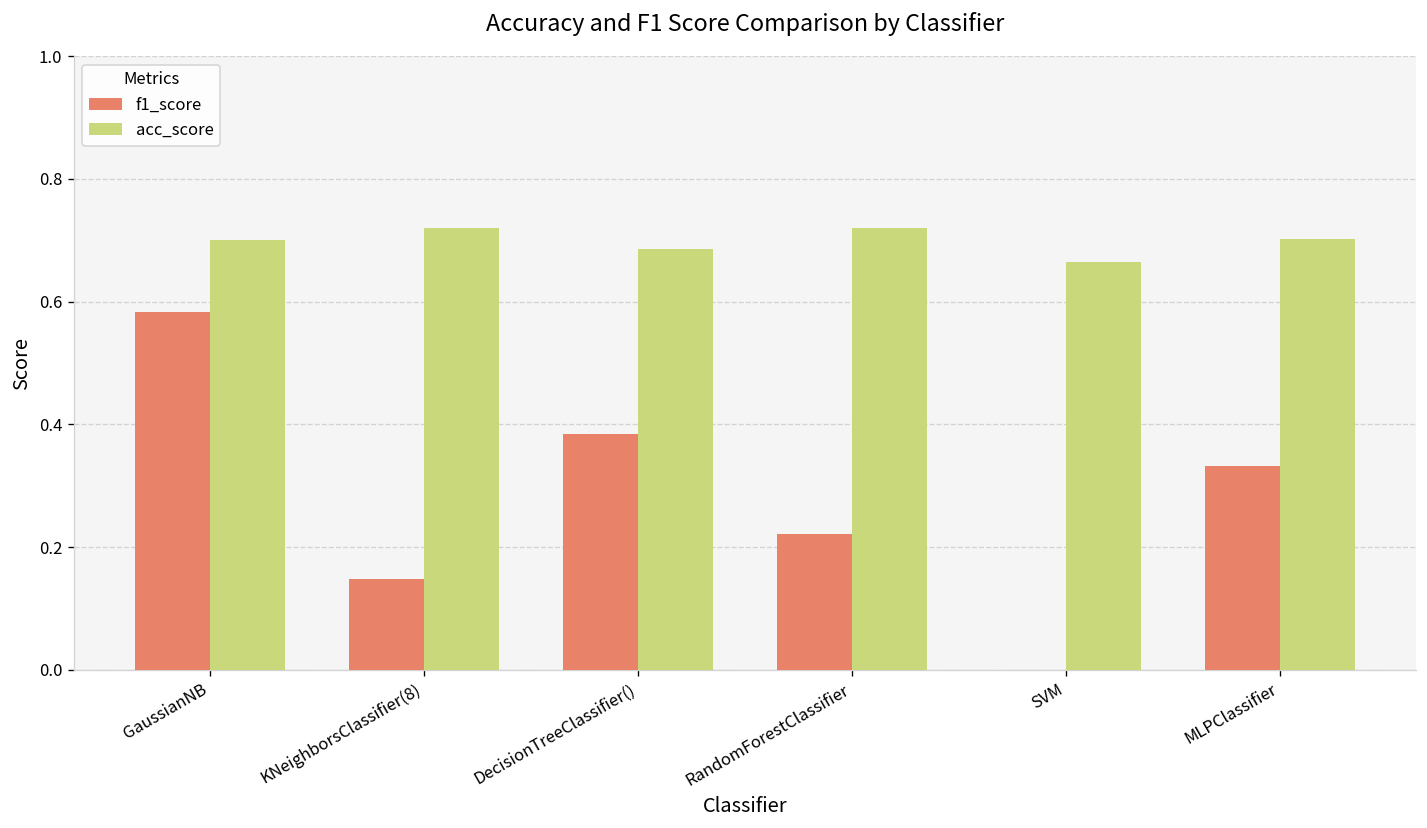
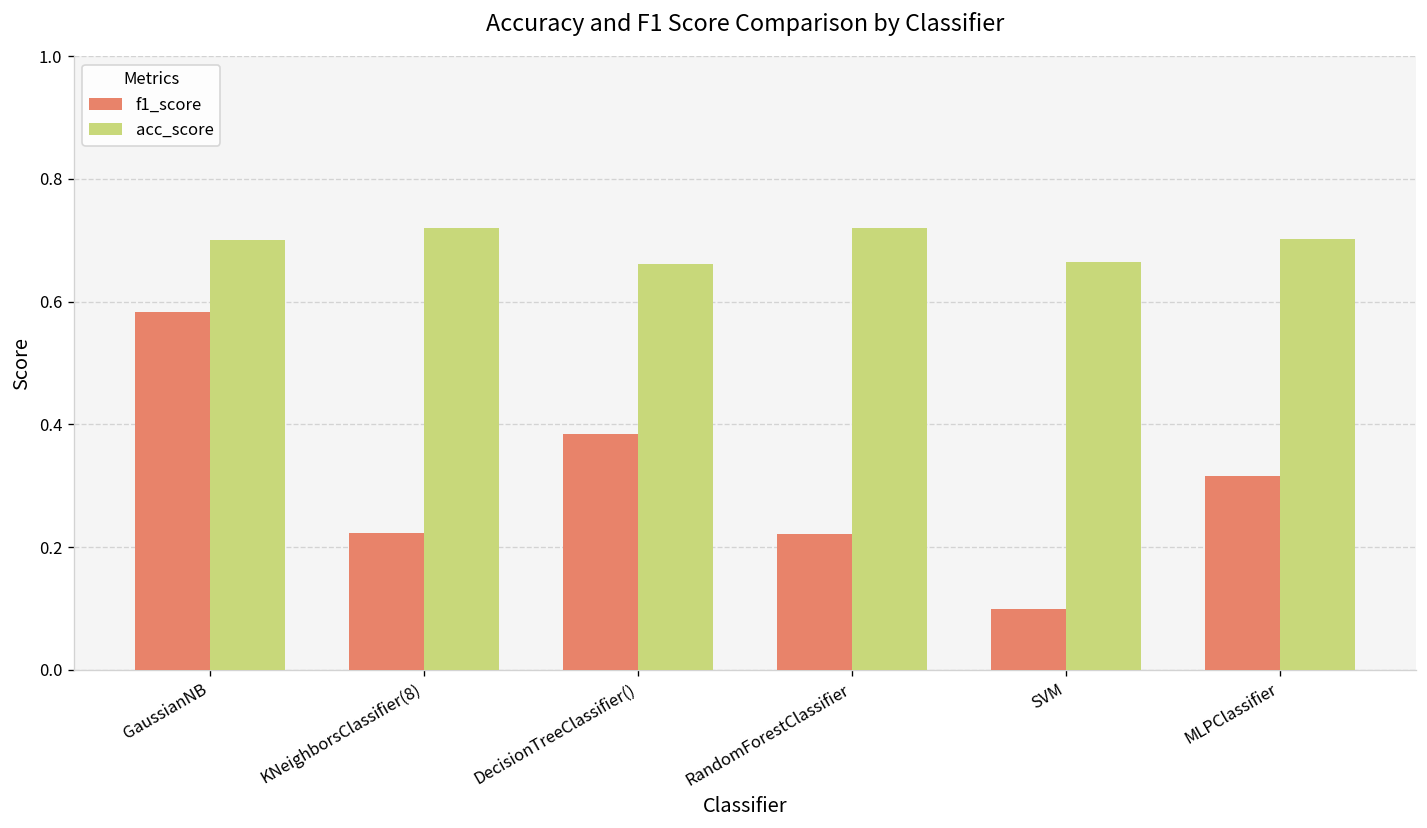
f1_score, KNeighborsClassifier(8): 0.15 -> 0.22
acc_score, DecisionTreeClassifier(): 0.69 -> 0.66
f1_score, SVM: 0.0 -> 0.1
f1_score, MLPClassifier: 0.33 -> 0.32
